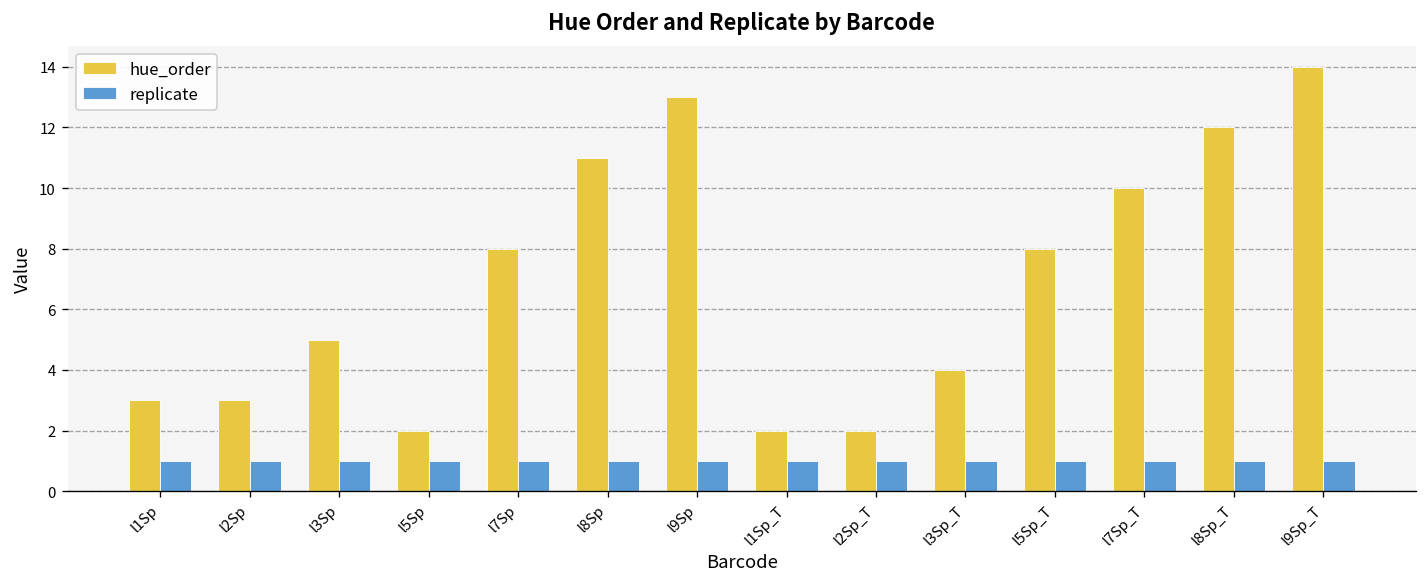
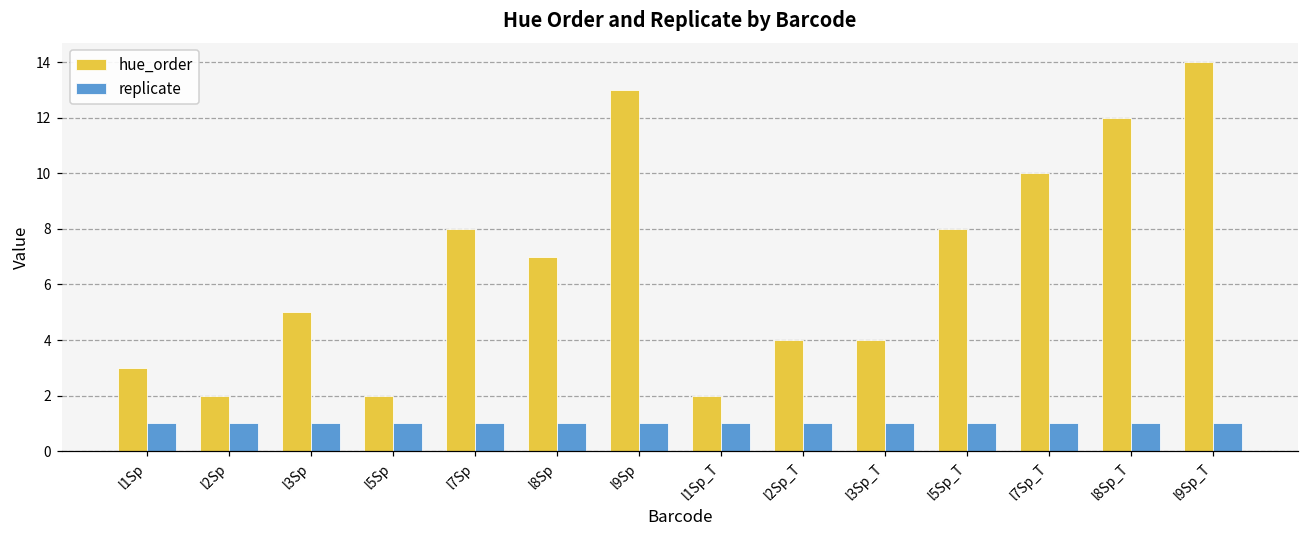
hue_order, l2Sp: 3 -> 2
hue_order, l8Sp: 11 -> 7
hue_order, l2Sp_T: 2 -> 4
